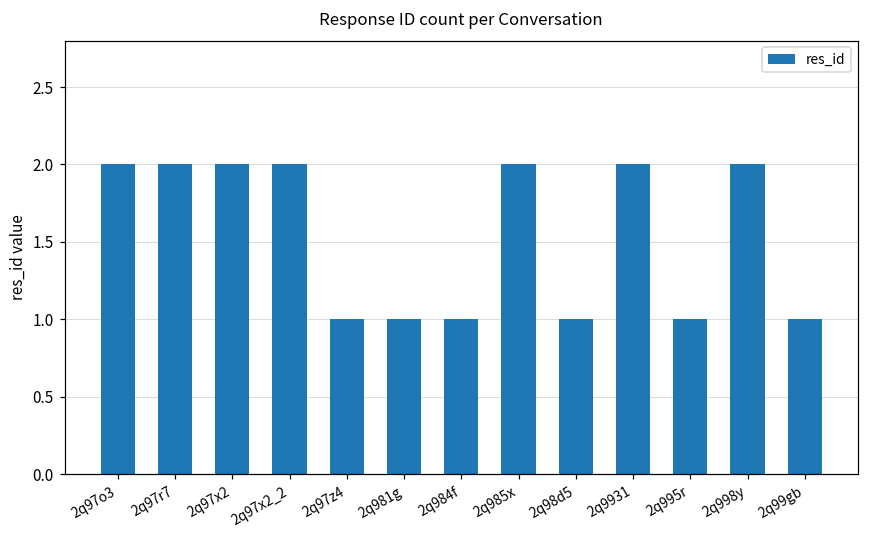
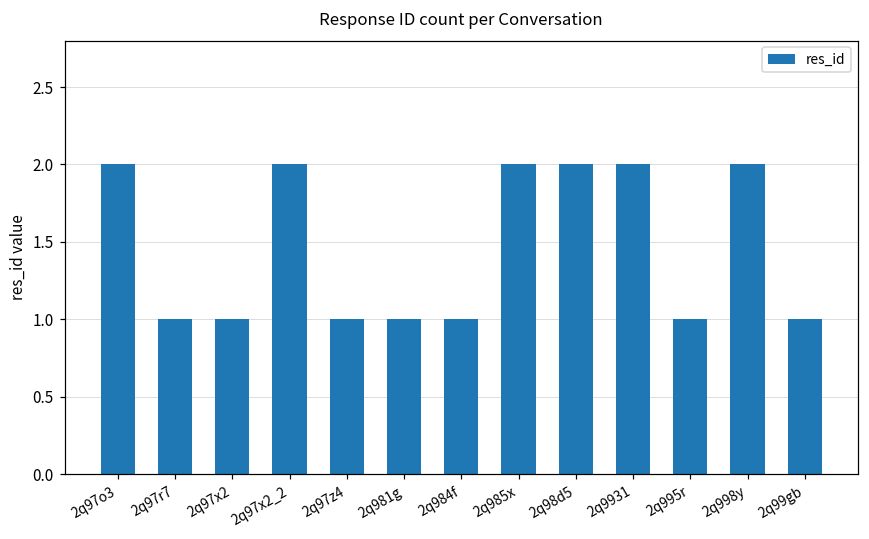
2q97r7: 2 -> 1
2q97x2: 2 -> 1
2q98d5: 1 -> 2
